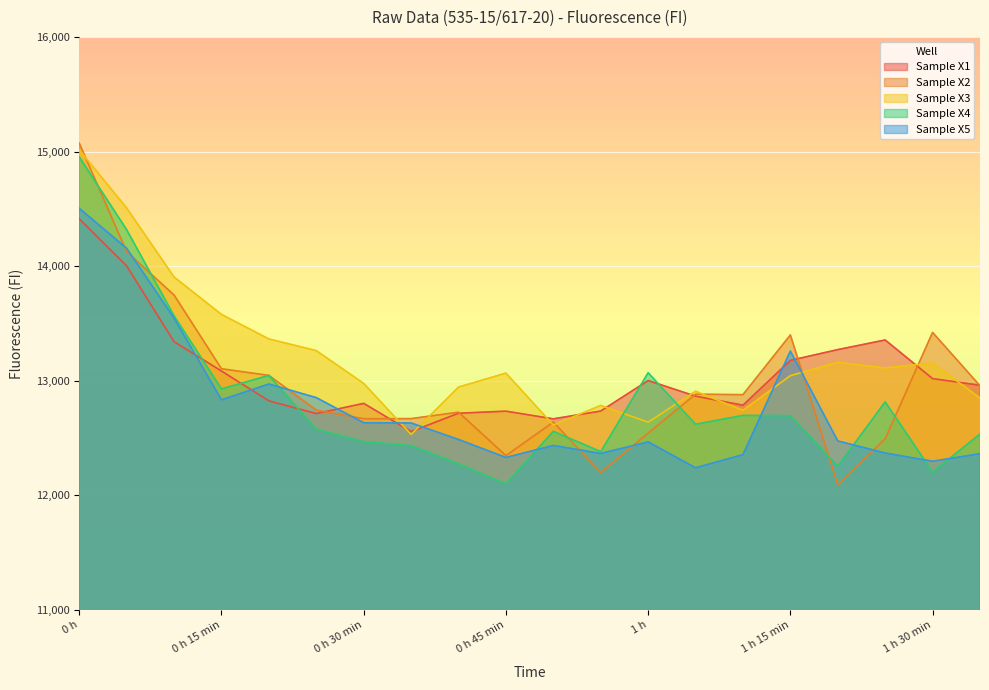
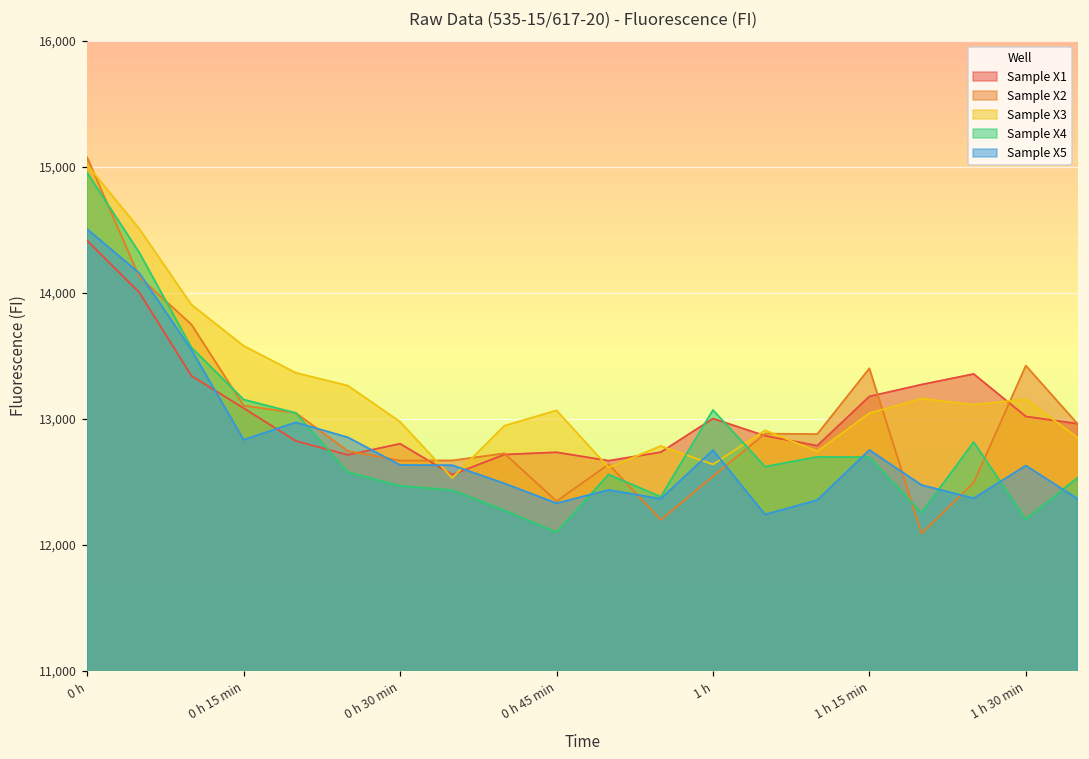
Sample X4, 0 h 15 min: 12,930 -> 13,150
Sample X5, 1 h: 12,470 -> 12,750
Sample X5, 1 h 15 min: 13,260 -> 12,750
Sample X5, 1 h 30 min: 12,300 -> 12,630
